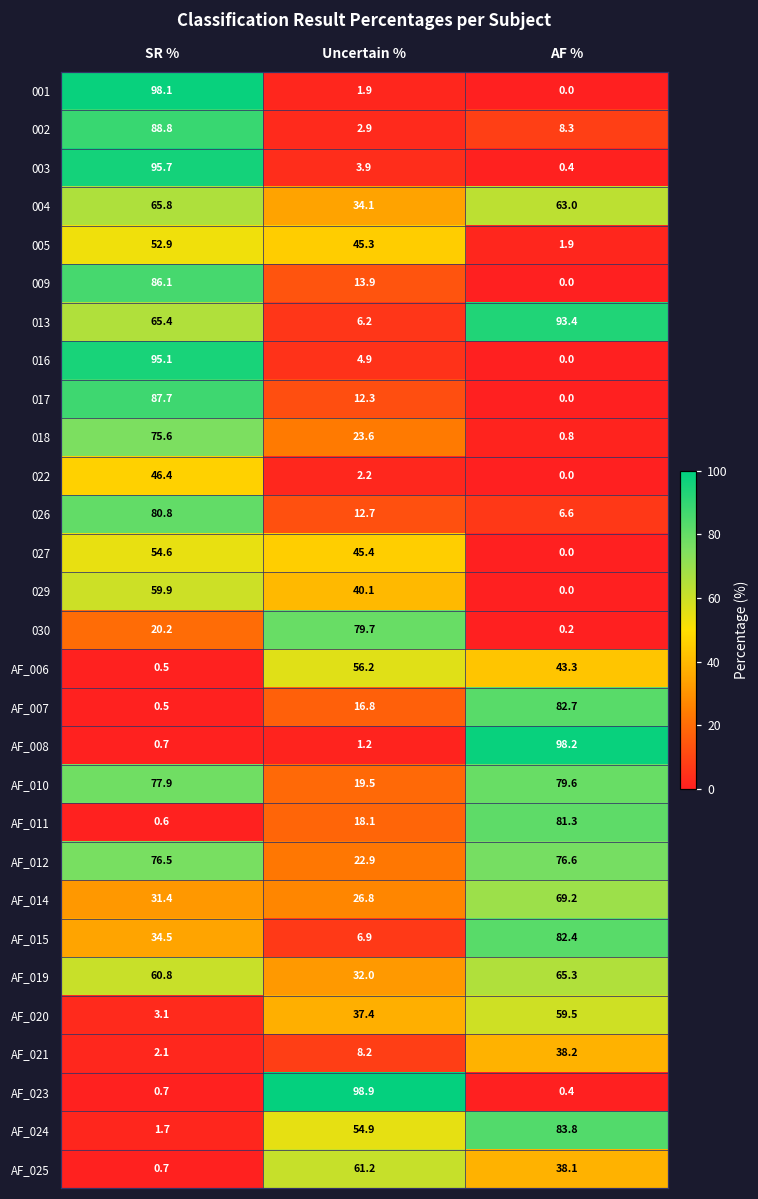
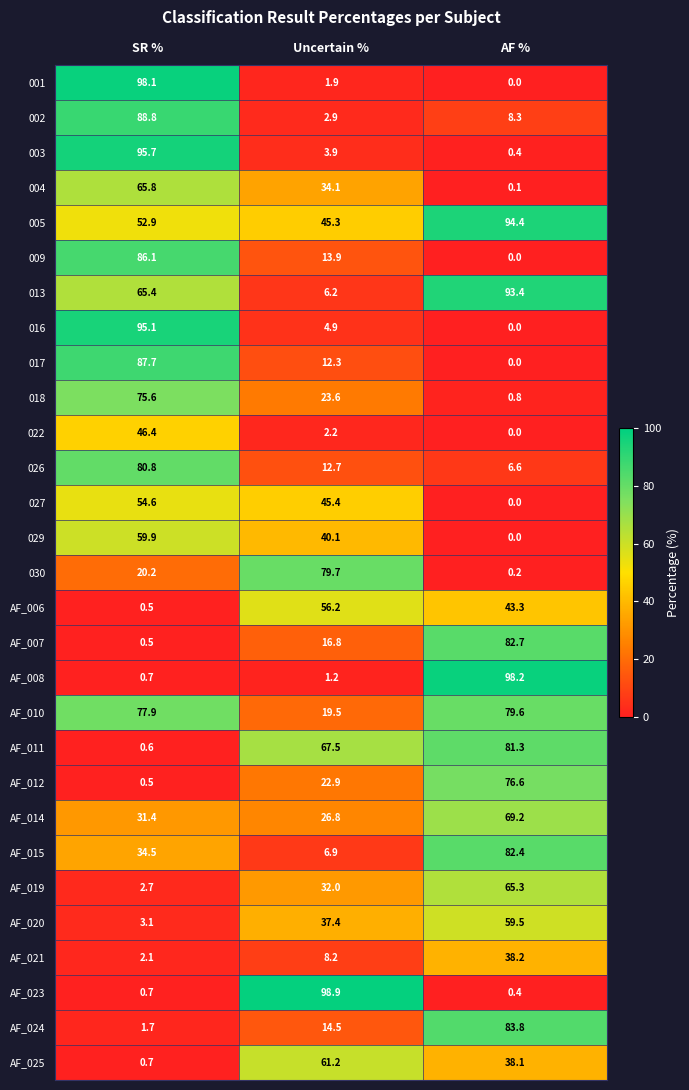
004, AF %: 63.0 -> 0.1
005, AF %: 1.9 -> 94.4
AF_011, Uncertain %: 18.1 -> 67.5
AF_012, SR %: 76.5 -> 0.5
AF_019, SR %: 60.8 -> 2.7
AF_024, Uncertain %: 54.9 -> 14.5
